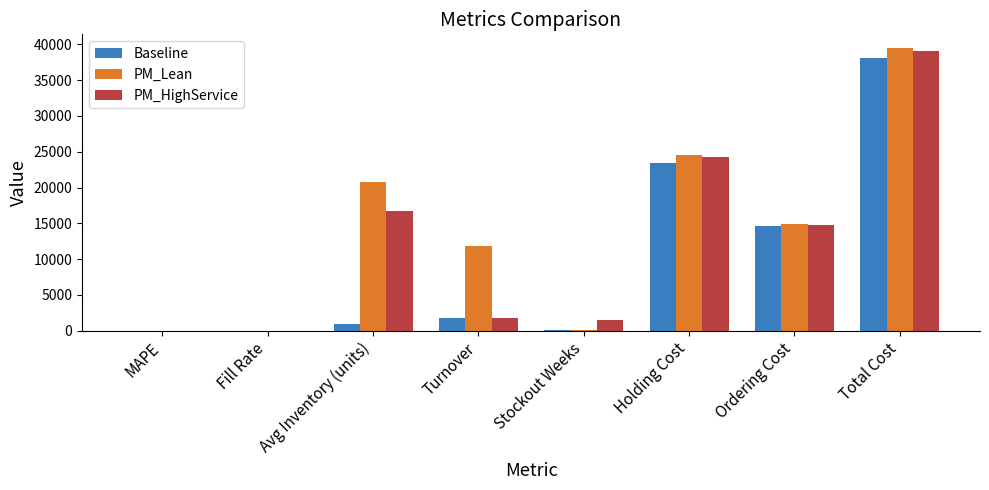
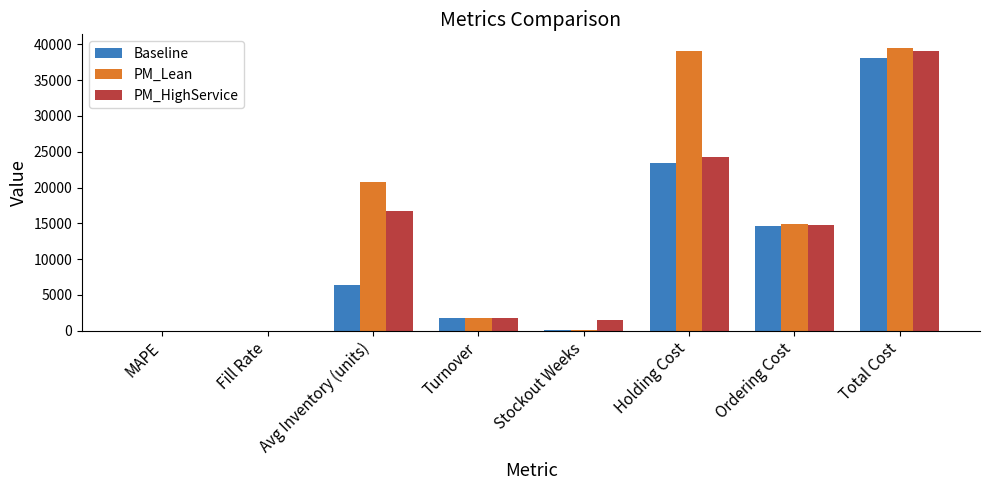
Baseline, Avg Inventory (units): 1000 -> 6000
PM_Lean, Turnover: 12000 -> 2000
PM_Lean, Holding Cost: 25000 -> 39000
